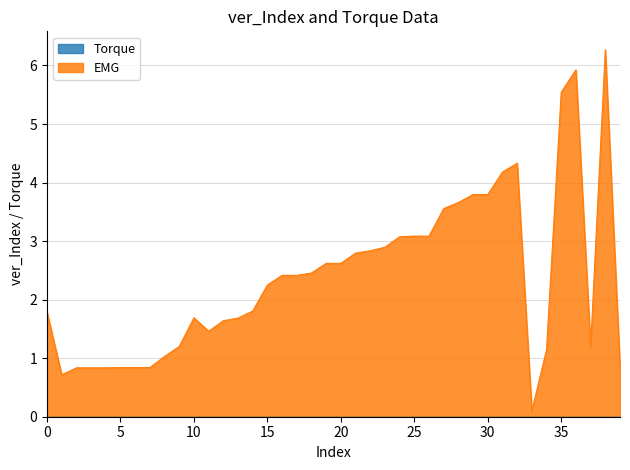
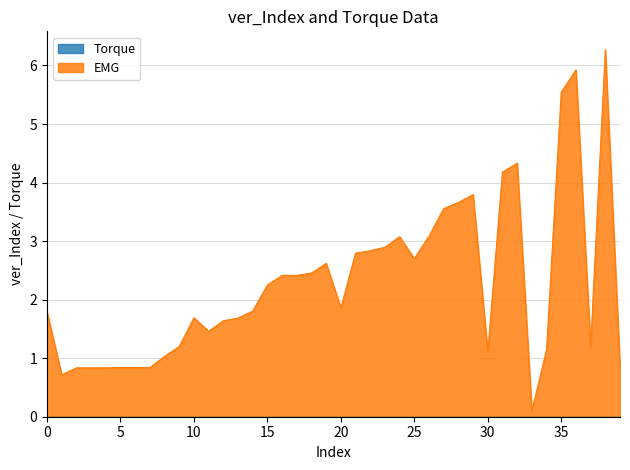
EMG, 20: 2.6 -> 1.9
EMG, 25: 3.1 -> 2.7
EMG, 30: 3.8 -> 1.1
